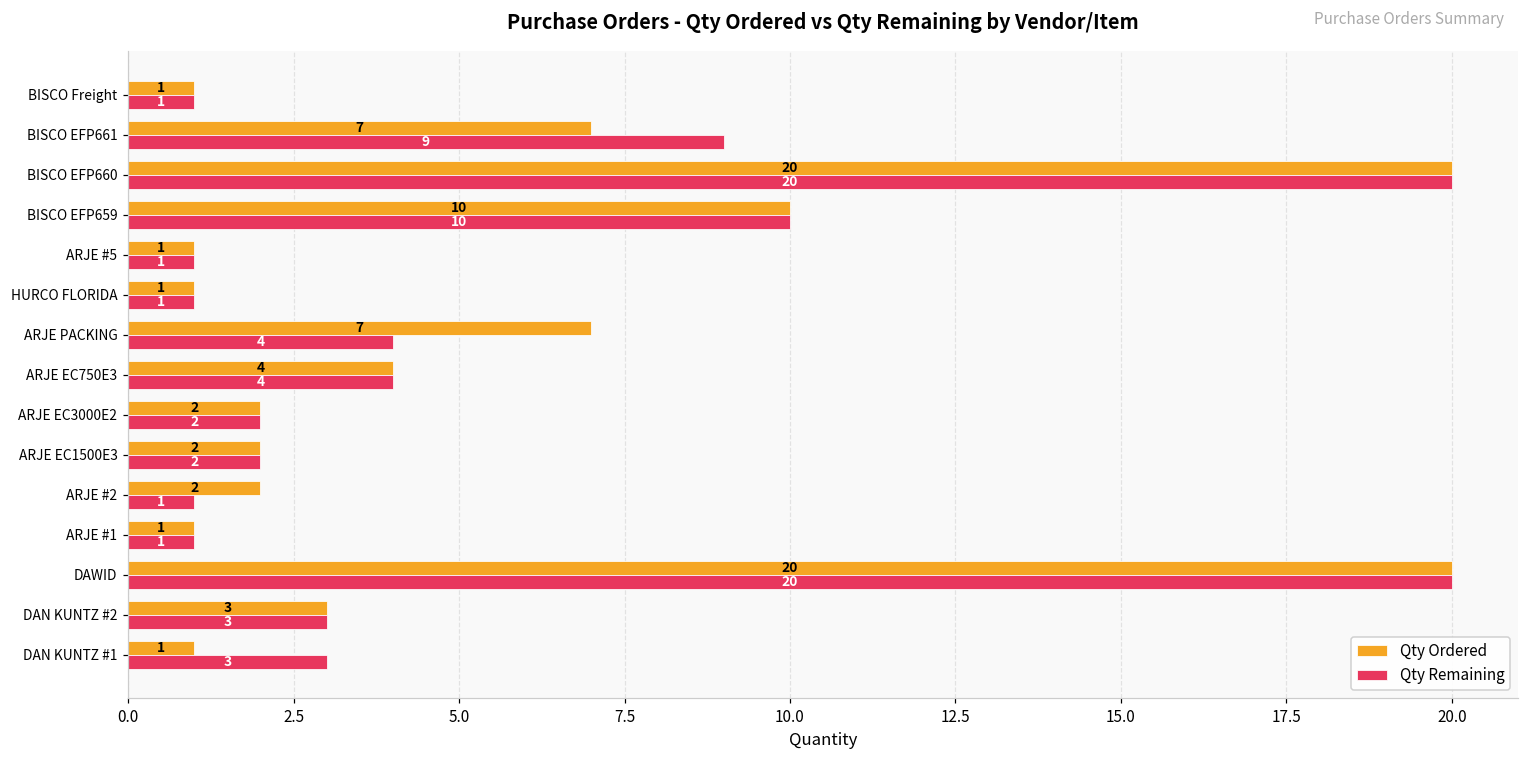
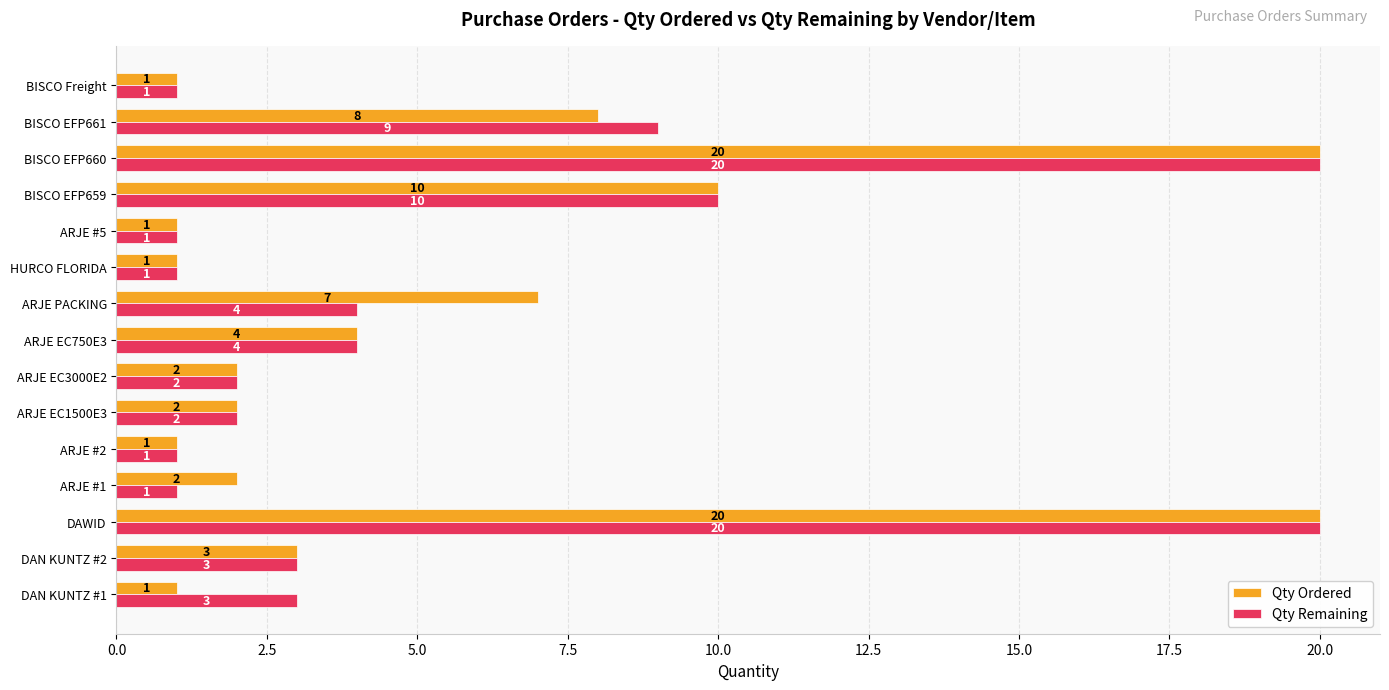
Qty Ordered, BISCO EFP661: 7 -> 8
Qty Ordered, ARJE #2: 2 -> 1
Qty Ordered, ARJE #1: 1 -> 2
